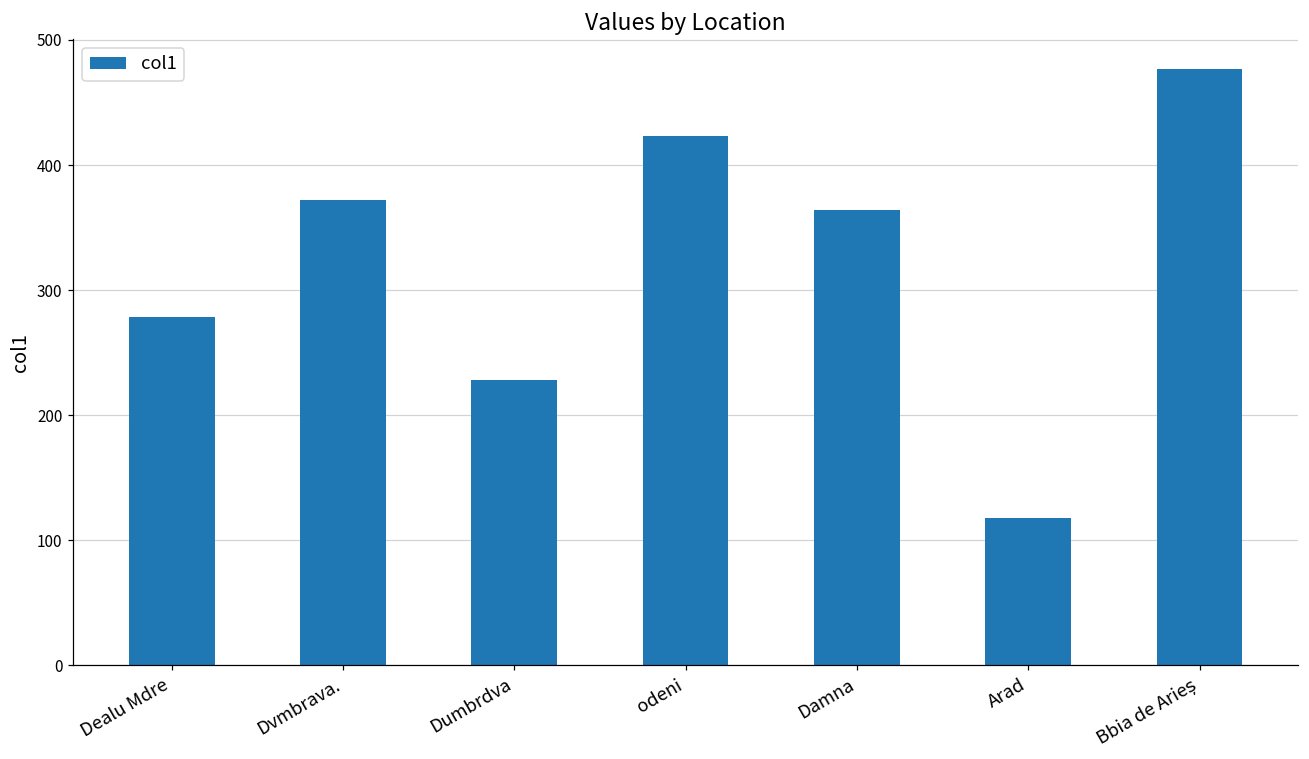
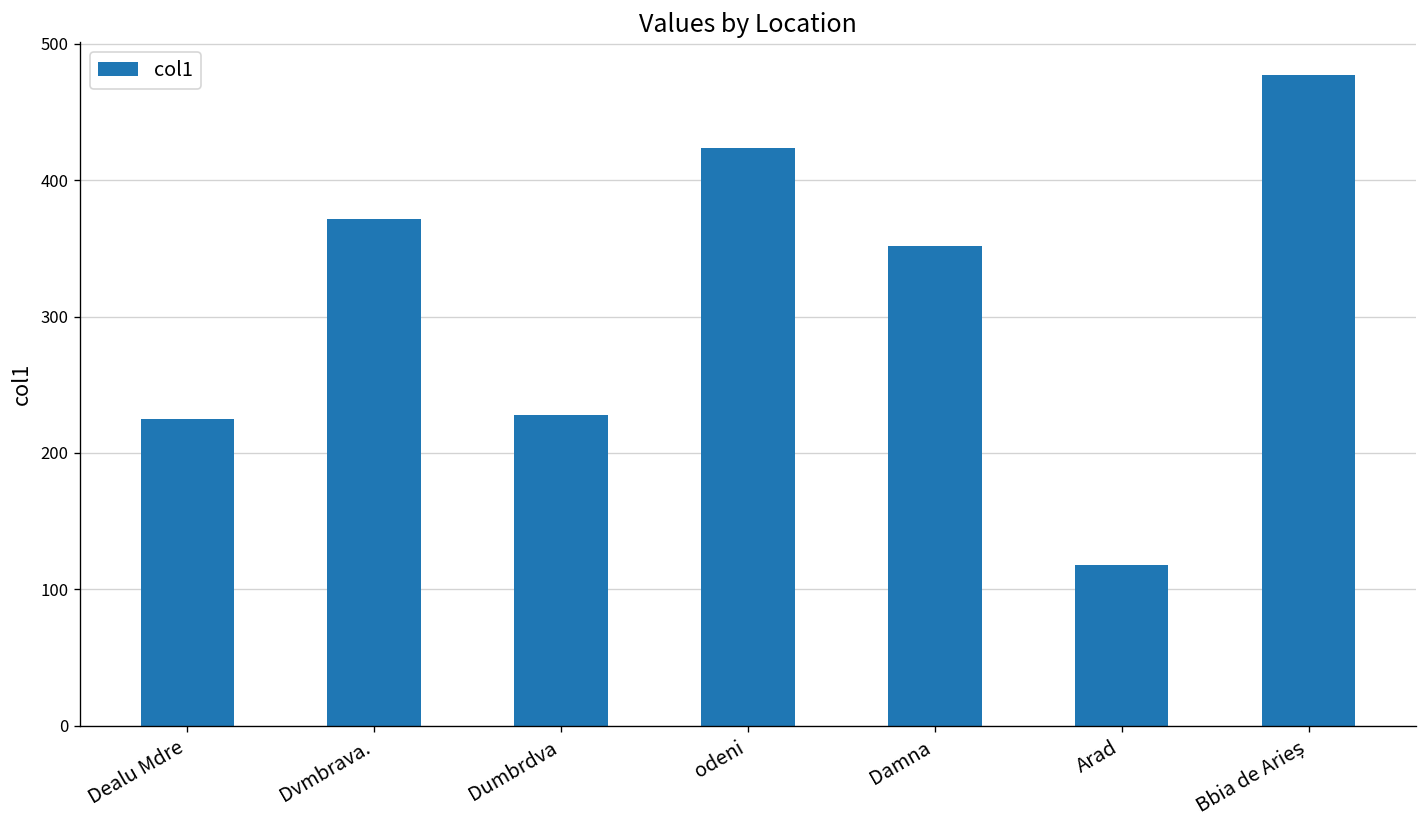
Dealu Mdre: 279 -> 225
Damna: 364 -> 352
